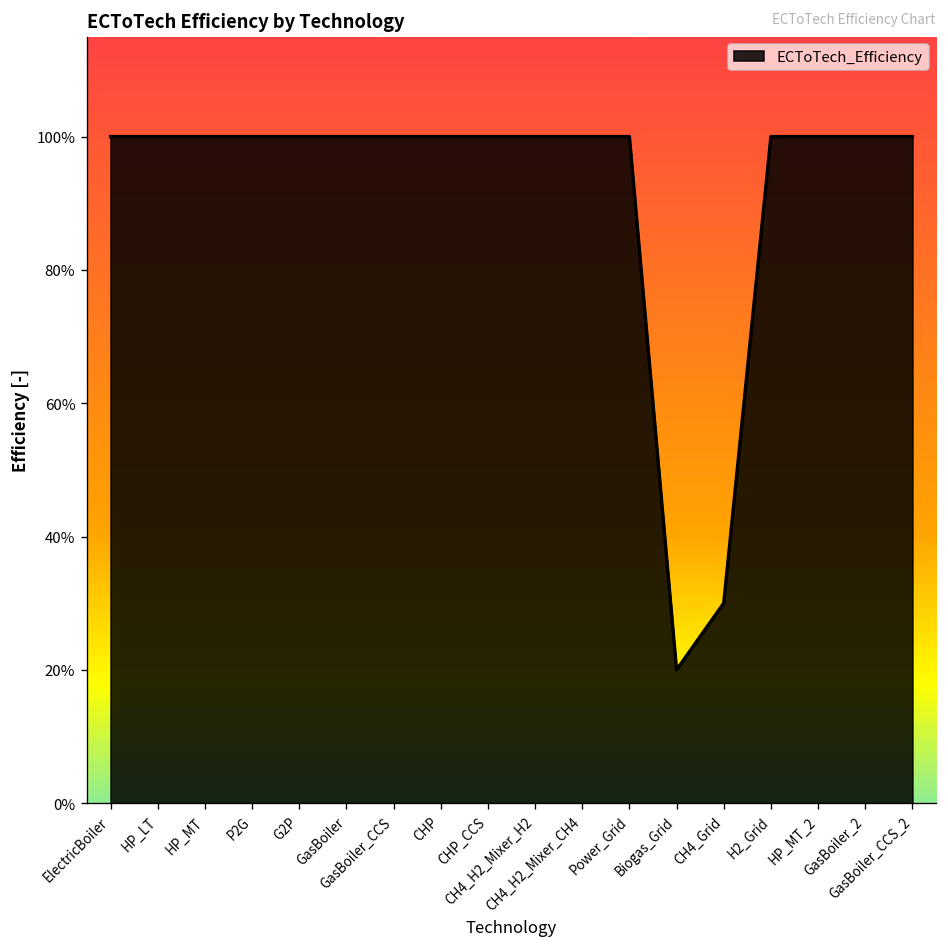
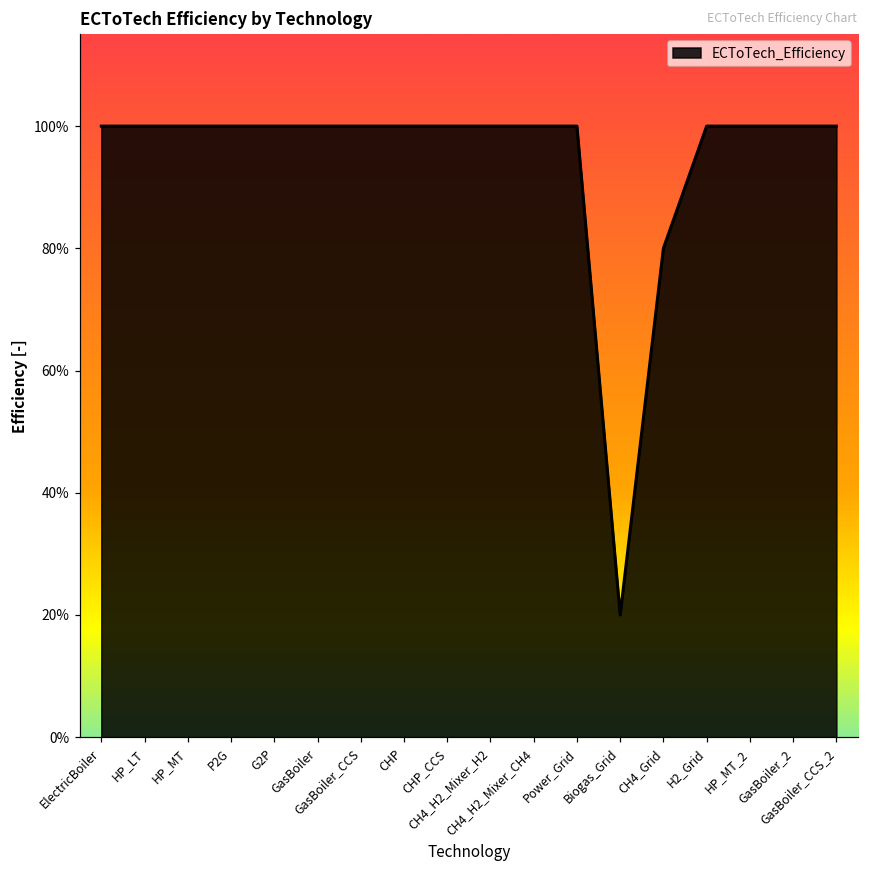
CH4_Grid: 30% -> 80%
